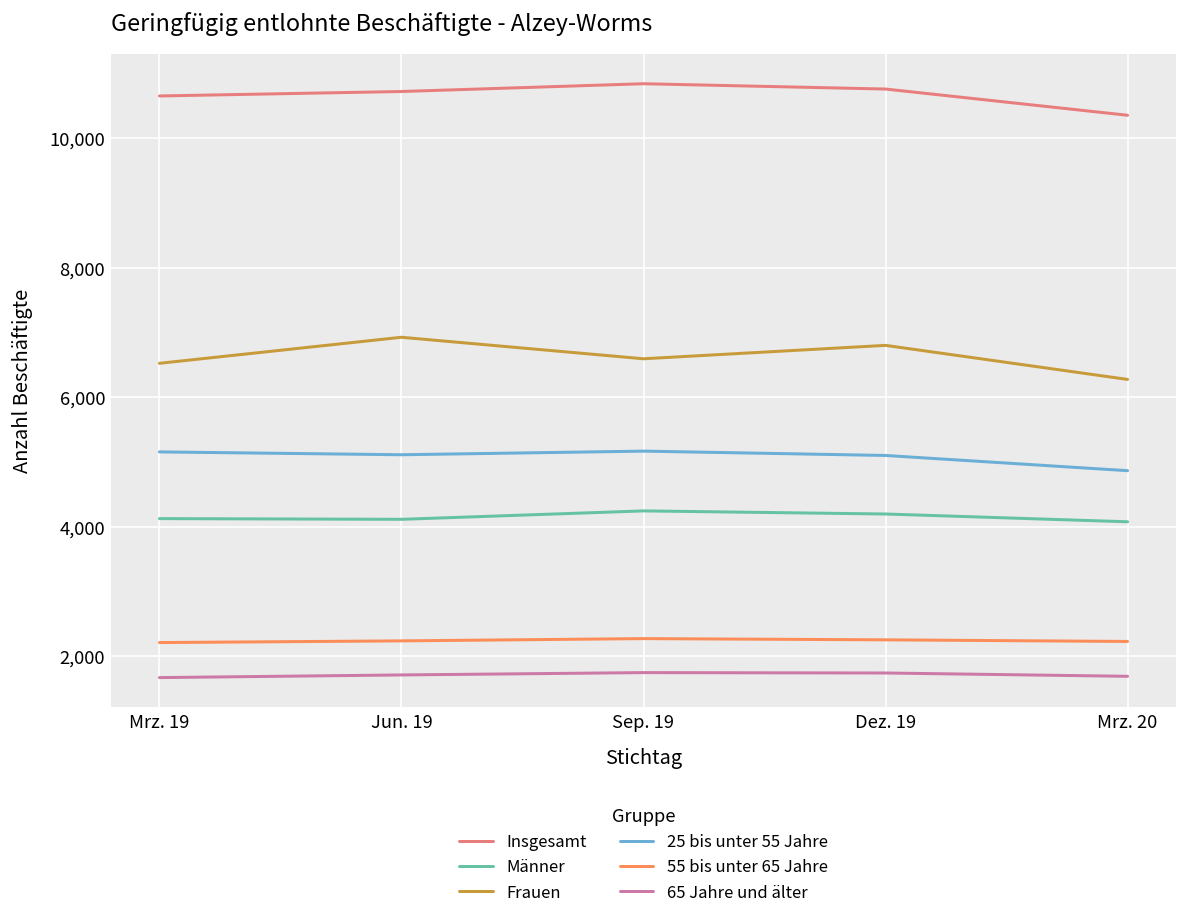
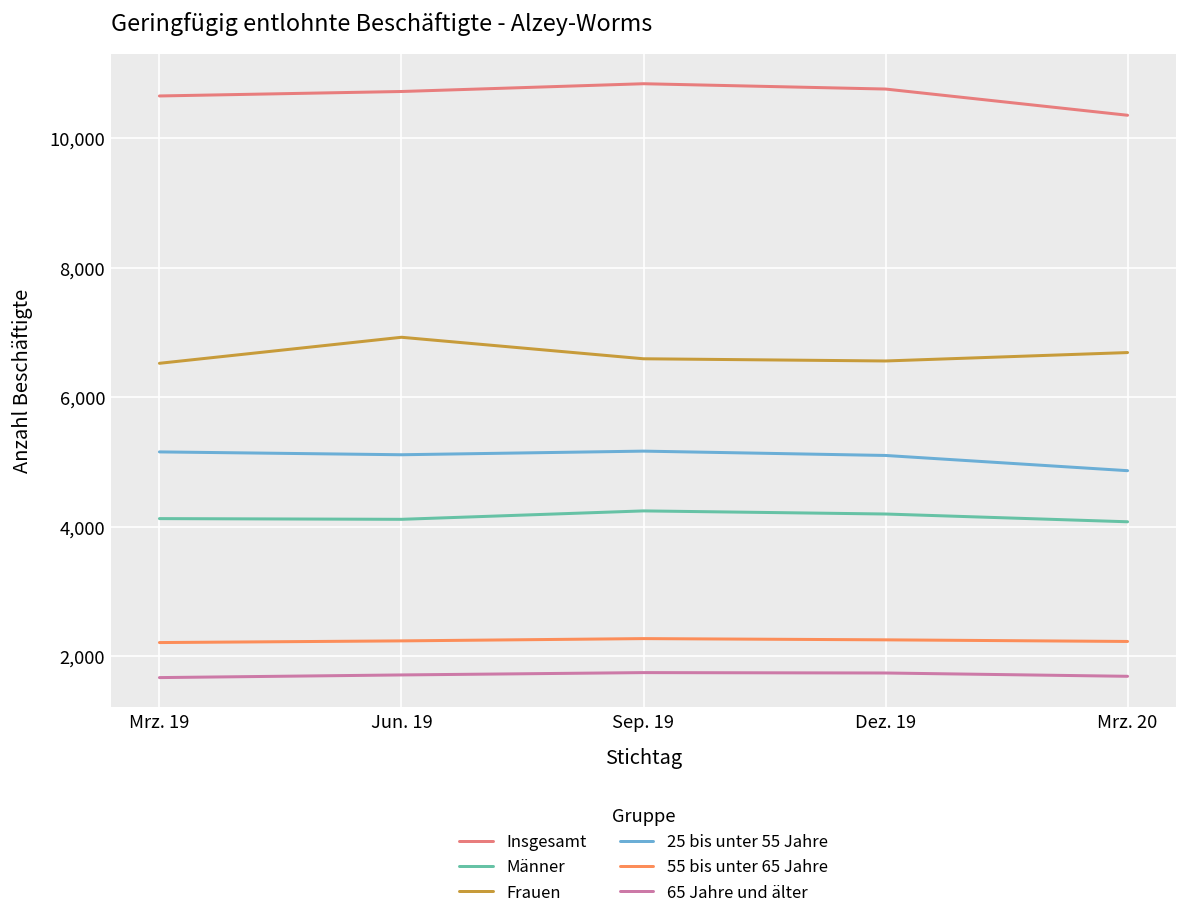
Frauen, Dez. 19: 6,800 -> 6,600
Frauen, Mrz. 20: 6,300 -> 6,700
